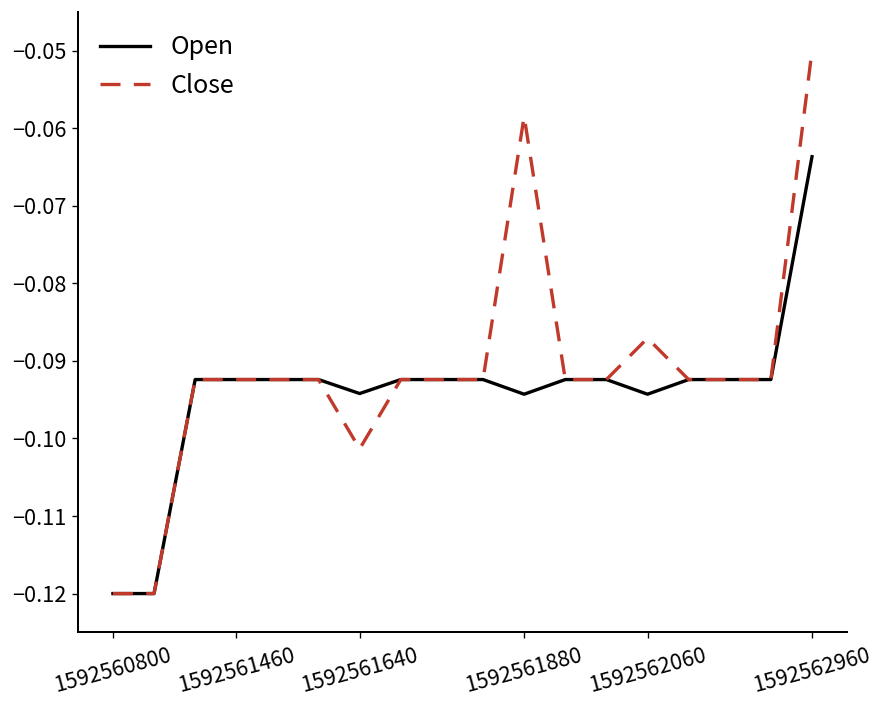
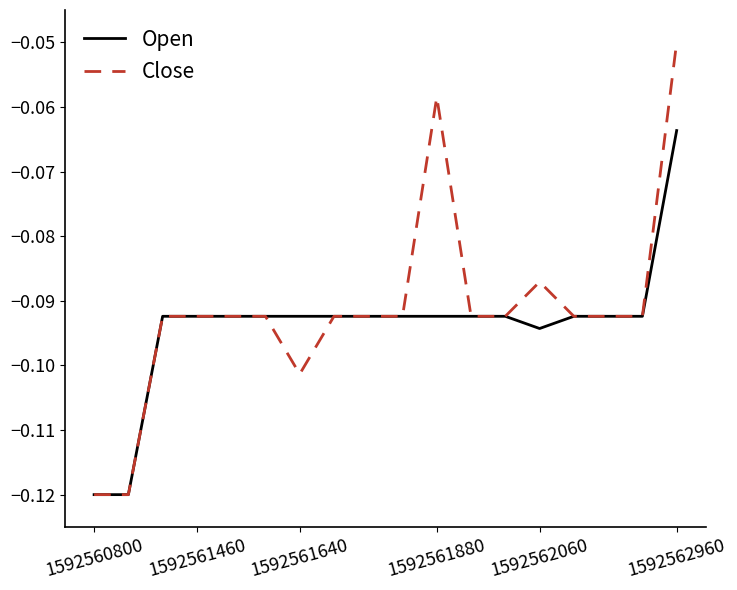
Open, 1592561640: -0.094 -> -0.092
Open, 1592561880: -0.094 -> -0.092
